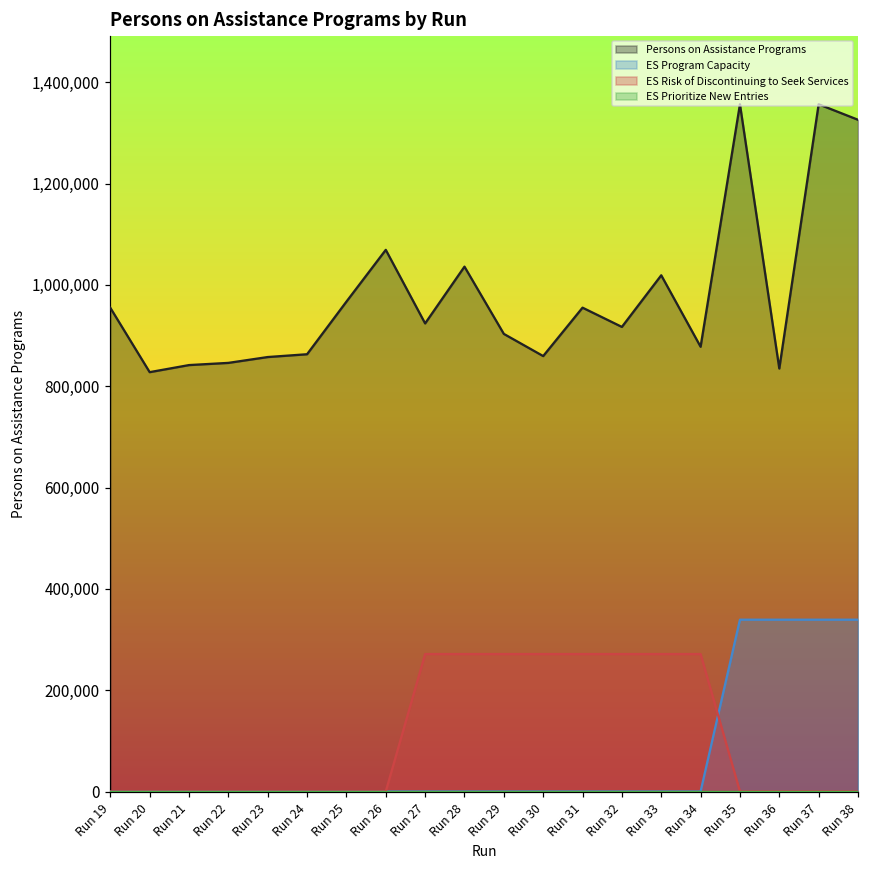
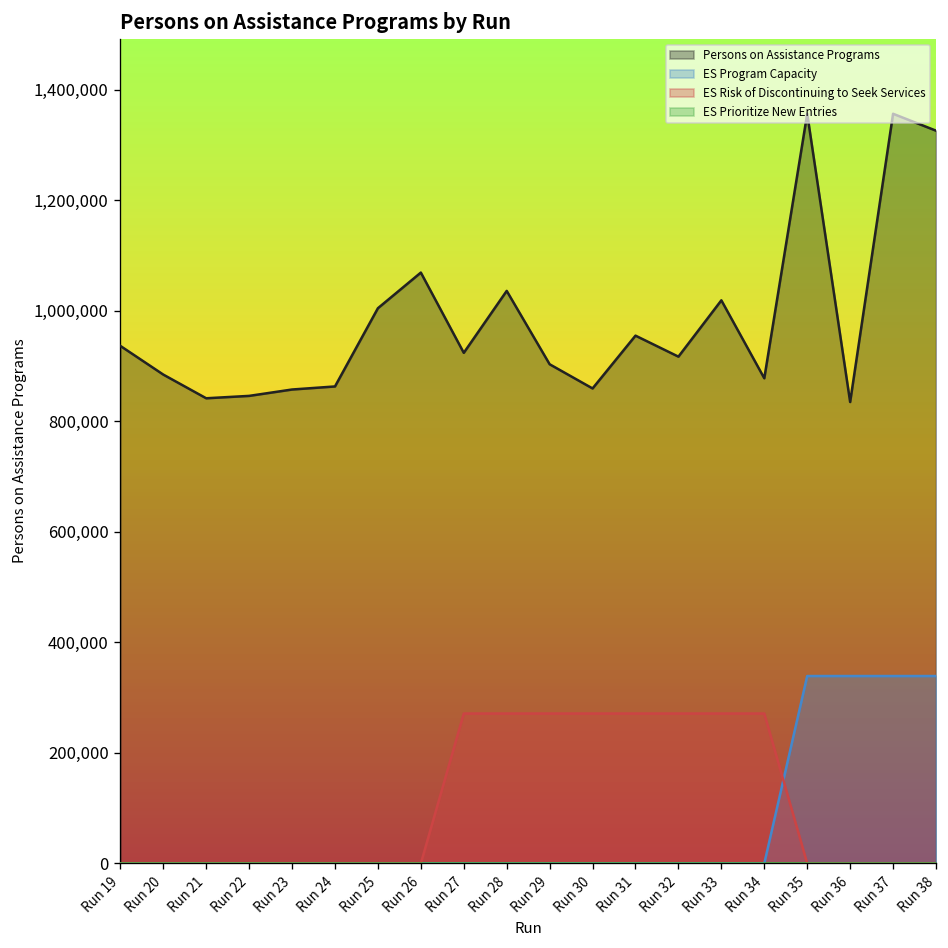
Persons on Assistance Programs, Run 19: 950,000 -> 940,000
Persons on Assistance Programs, Run 20: 830,000 -> 880,000
Persons on Assistance Programs, Run 25: 970,000 -> 1,000,000
